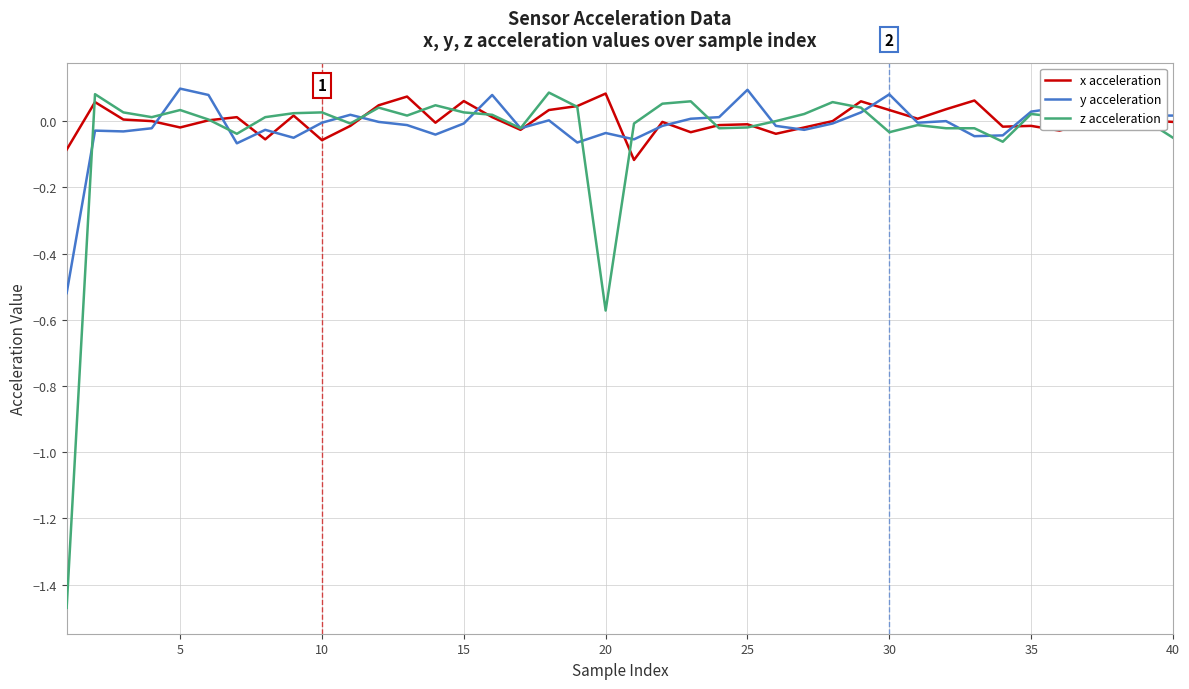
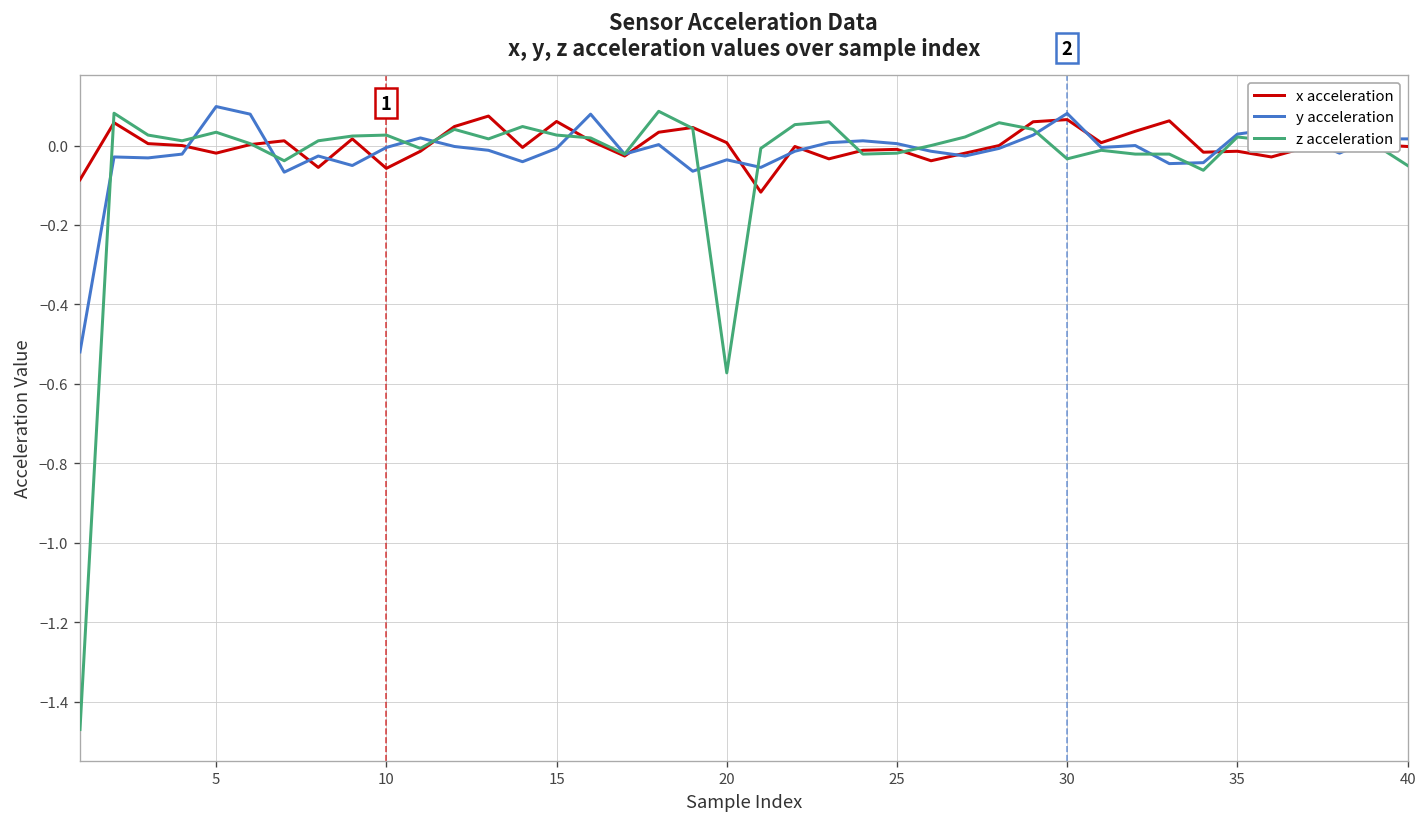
x acceleration, 20: 0.08 -> 0.01
y acceleration, 25: 0.09 -> 0.00
x acceleration, 30: 0.03 -> 0.07
